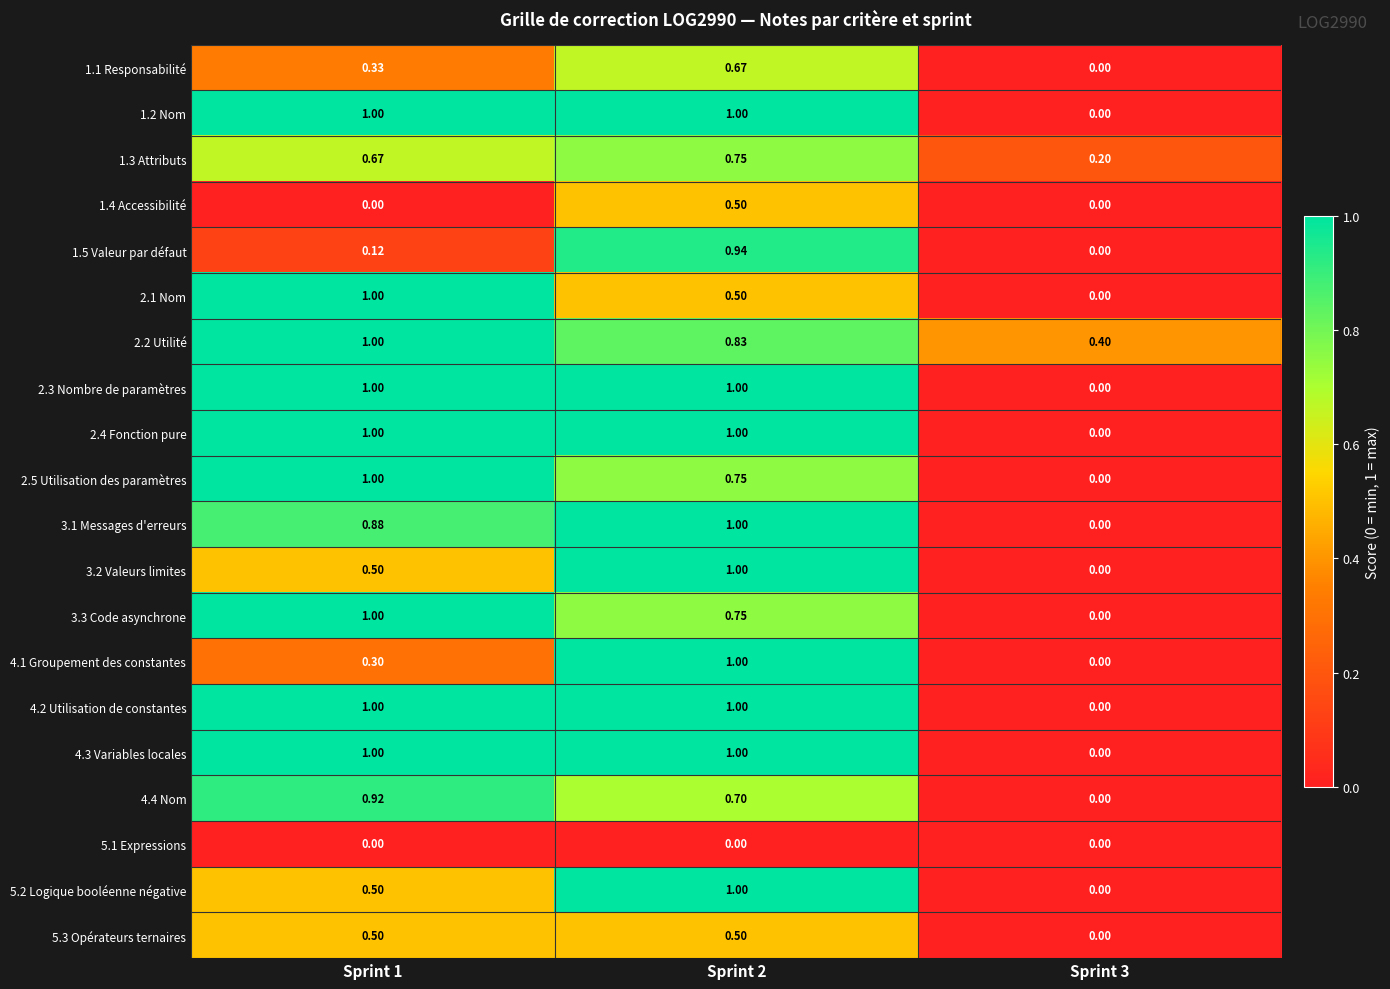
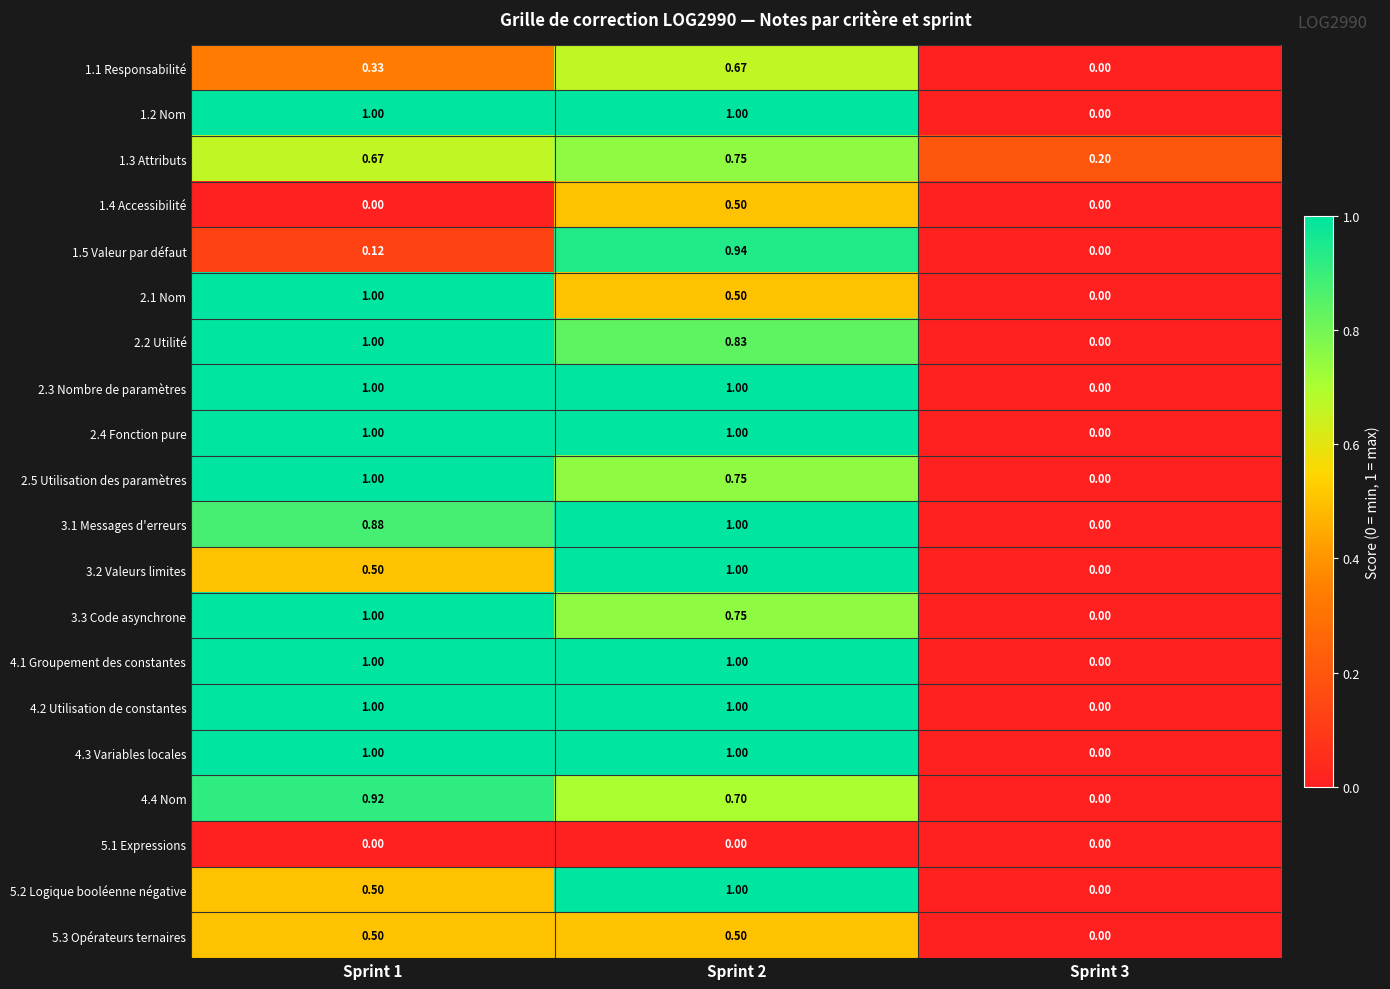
2.2 Utilité, Sprint 3: 0.40 -> 0.00
4.1 Groupement des constantes, Sprint 1: 0.30 -> 1.00
